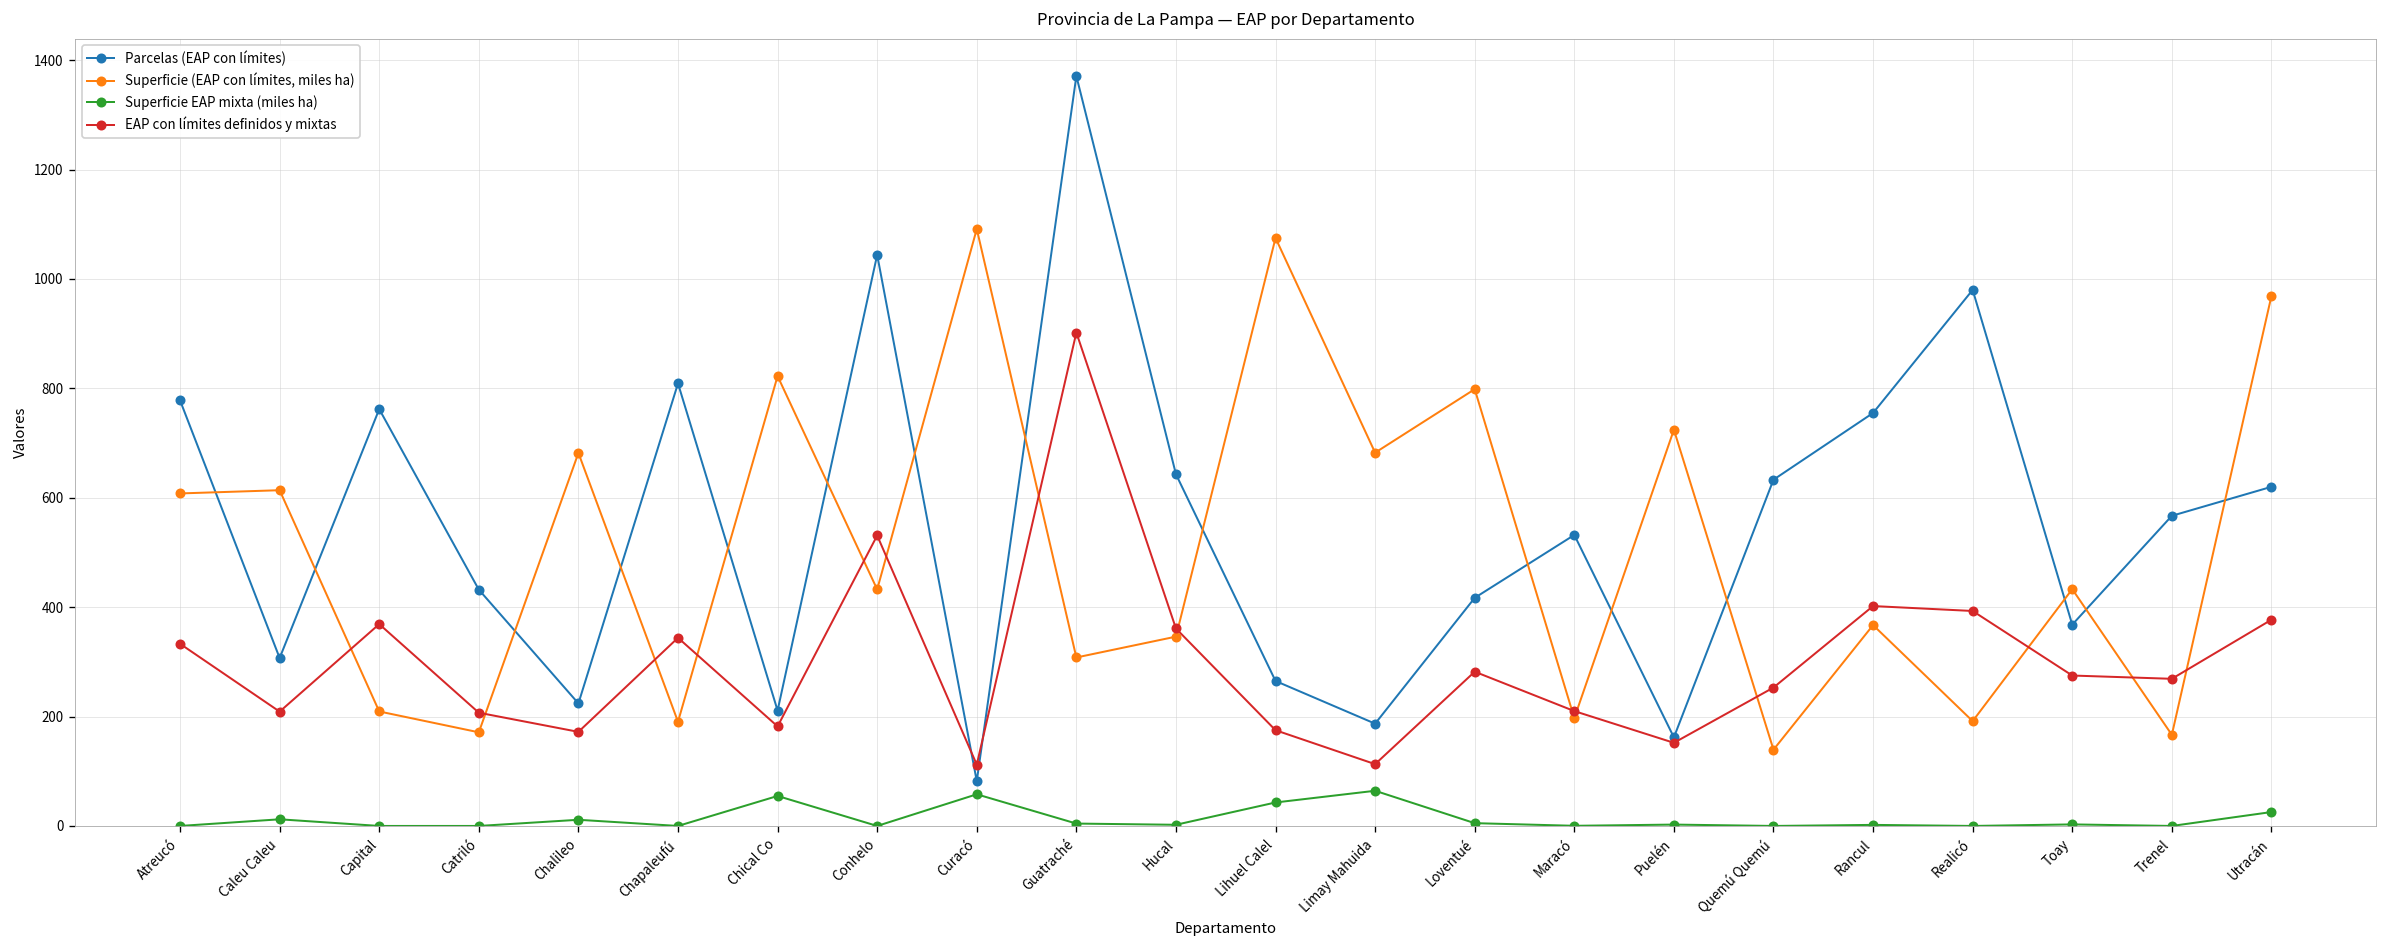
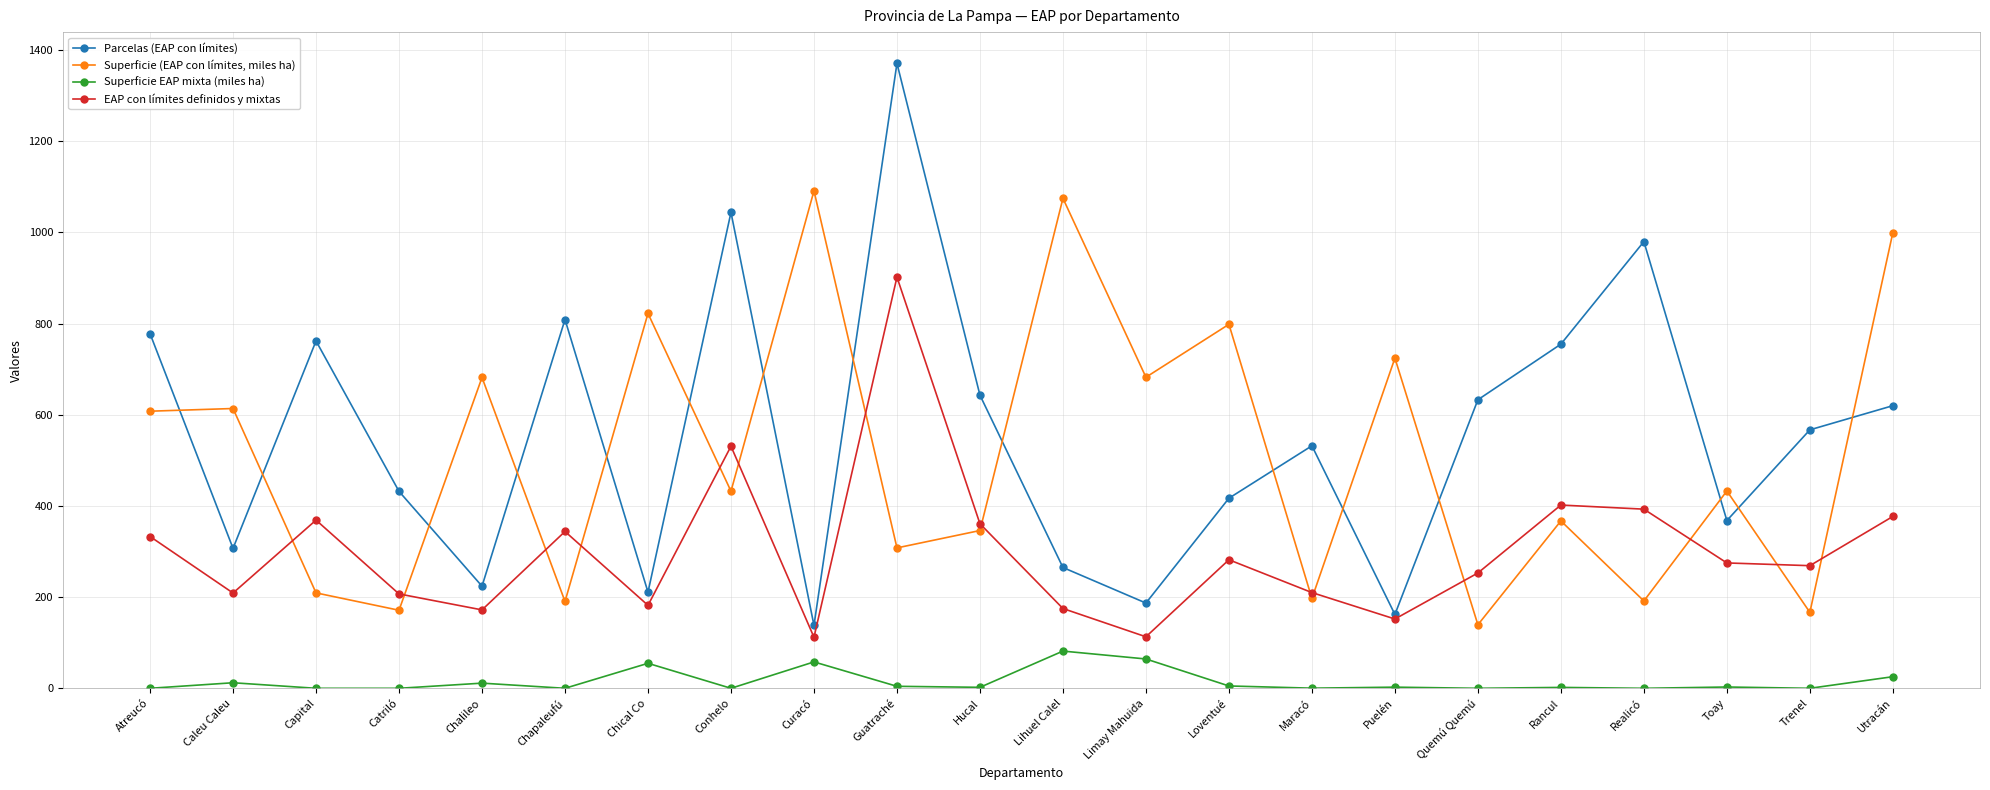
Parcelas (EAP con límites), Curacó: 80 -> 140
Superficie EAP mixta (miles ha), Lihuel Calel: 40 -> 80
Superficie (EAP con límites, miles ha), Utracán: 970 -> 1000
